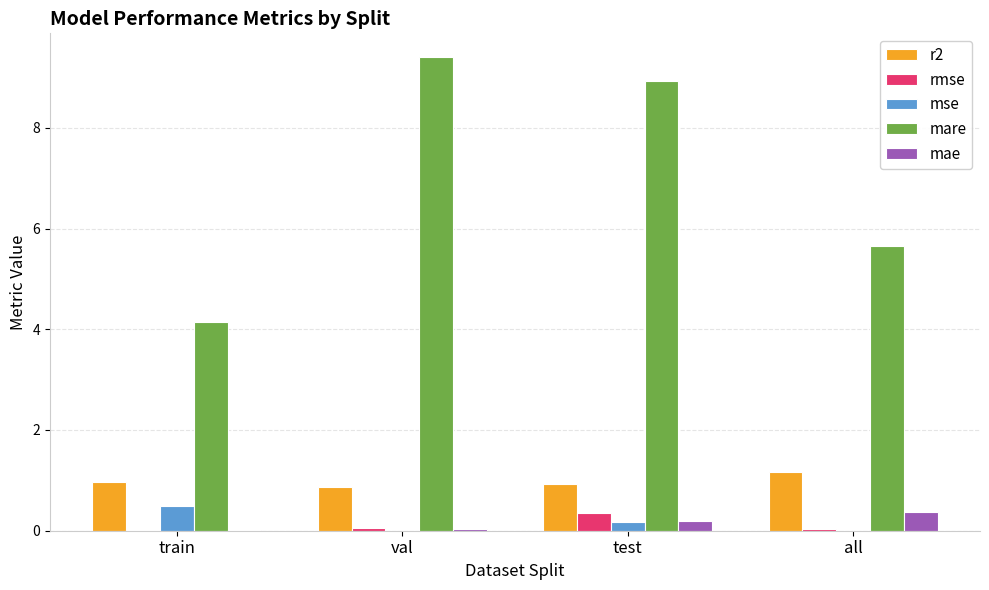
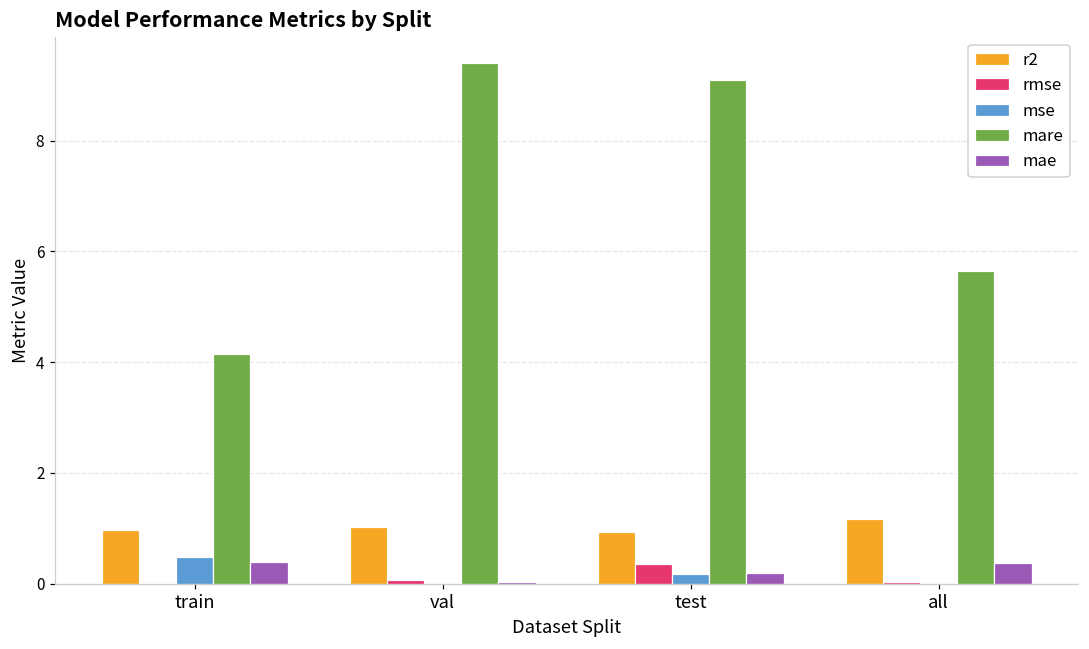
mae, train: 0.0 -> 0.4
r2, val: 0.9 -> 1.0
mare, test: 8.9 -> 9.1
